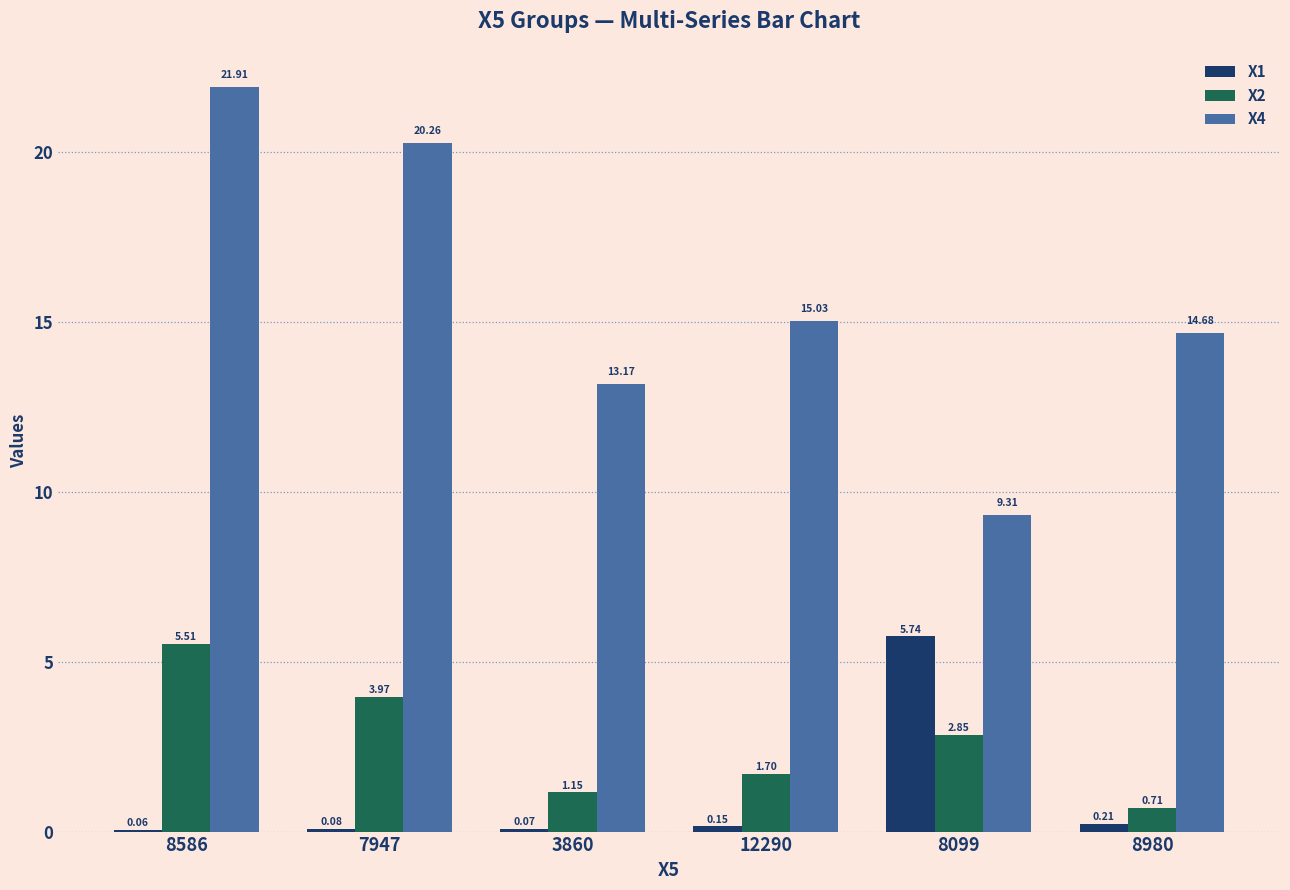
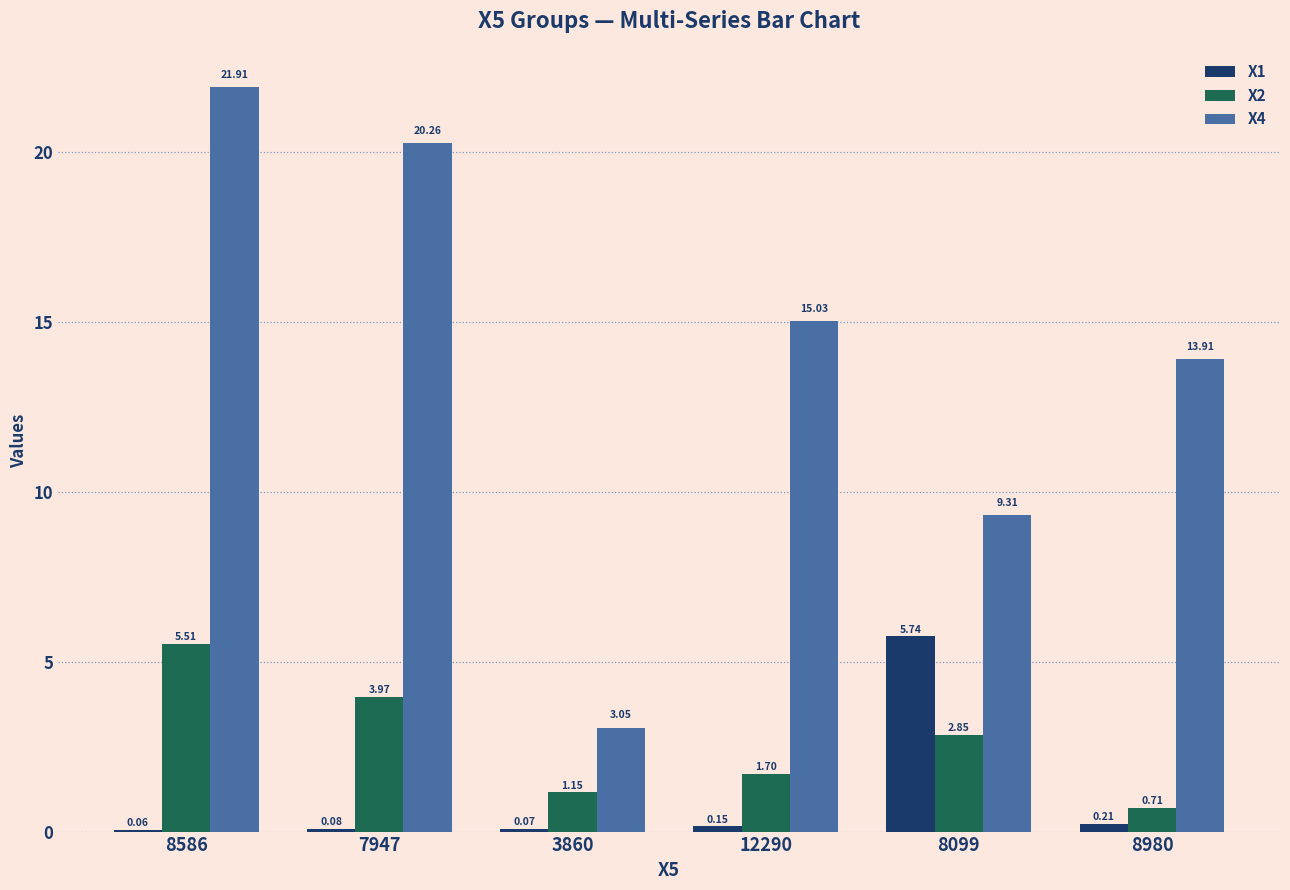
X4, 3860: 13.17 -> 3.05
X4, 8980: 14.68 -> 13.91
